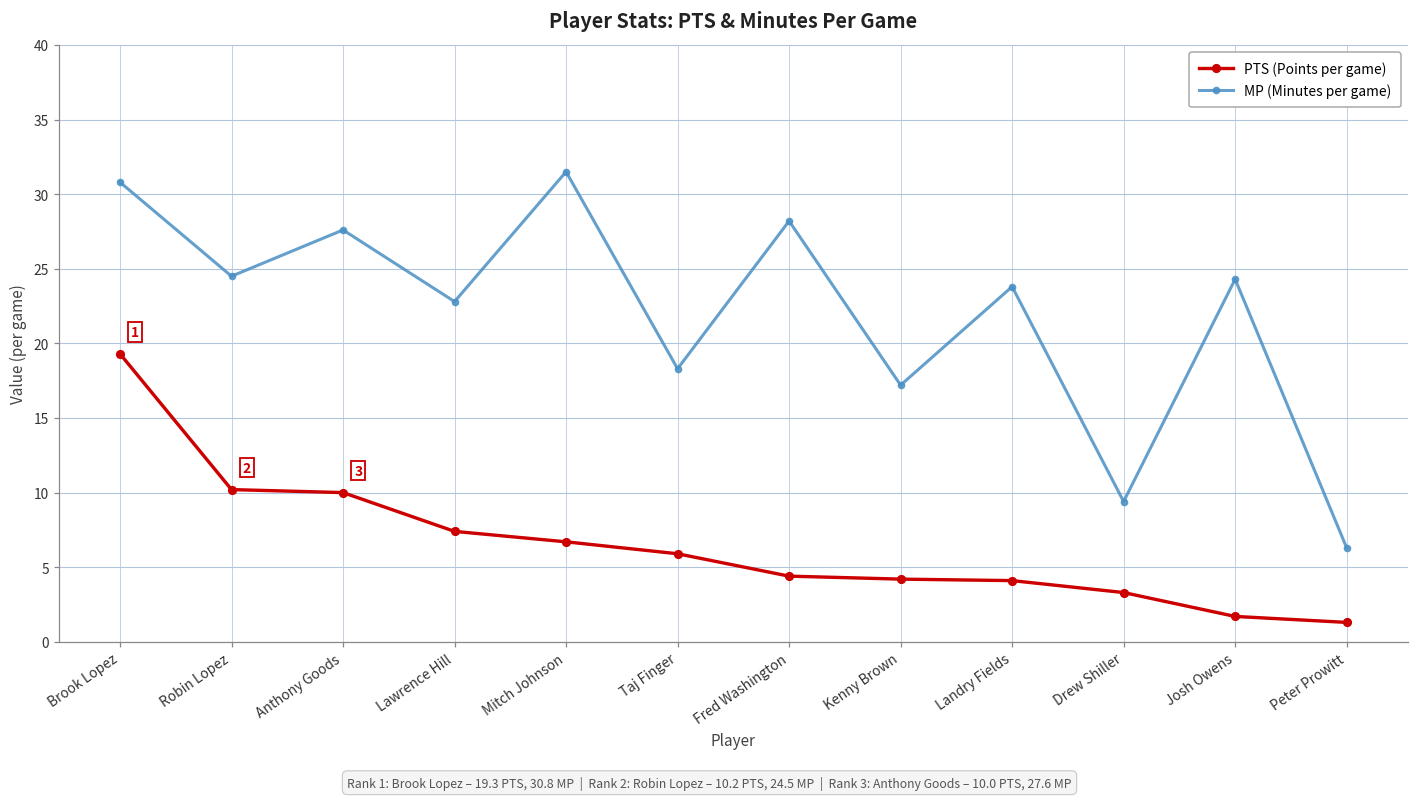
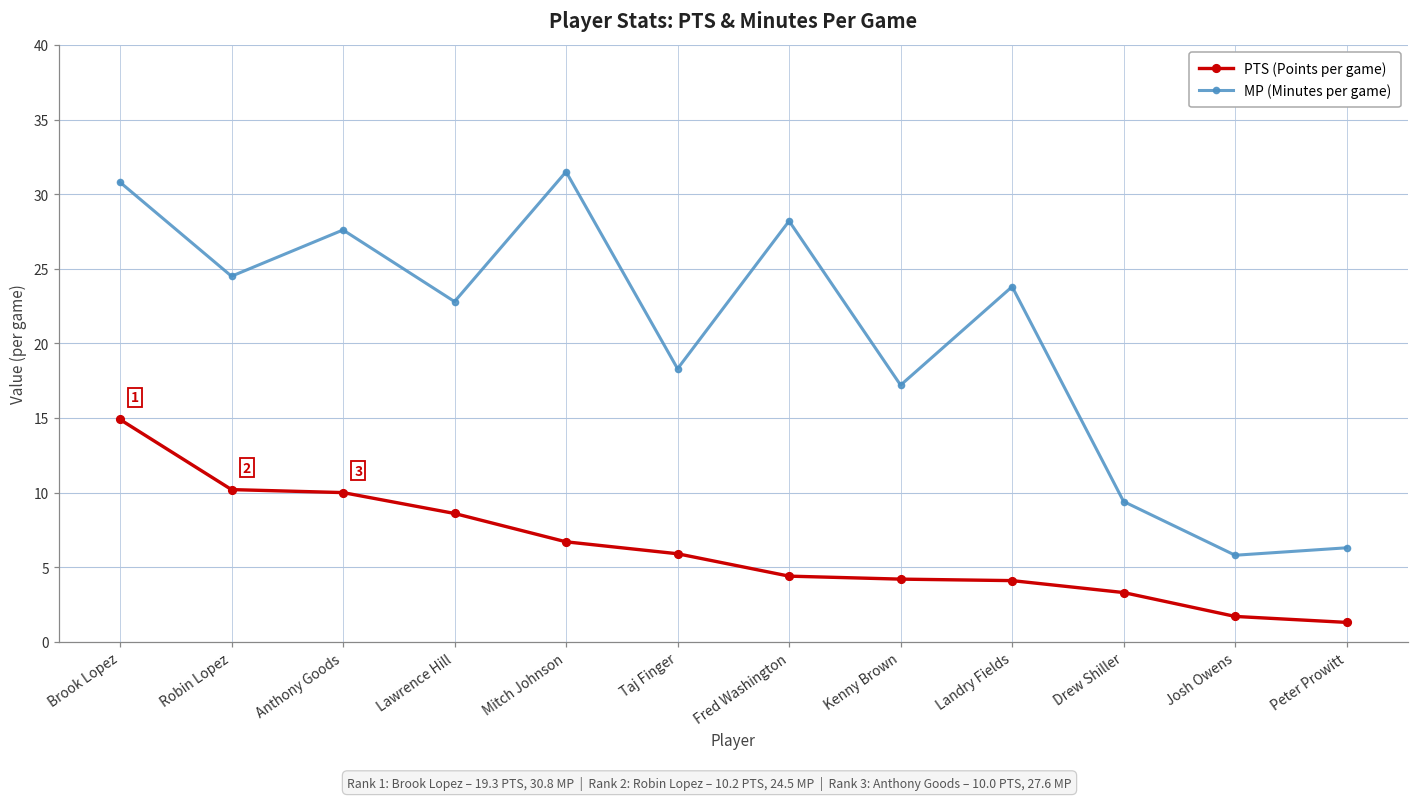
PTS (Points per game), Brook Lopez: 19.3 -> 14.9
PTS (Points per game), Lawrence Hill: 7.4 -> 8.6
MP (Minutes per game), Josh Owens: 24.3 -> 5.8
